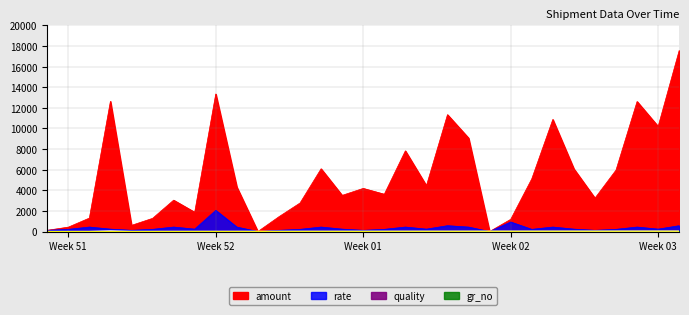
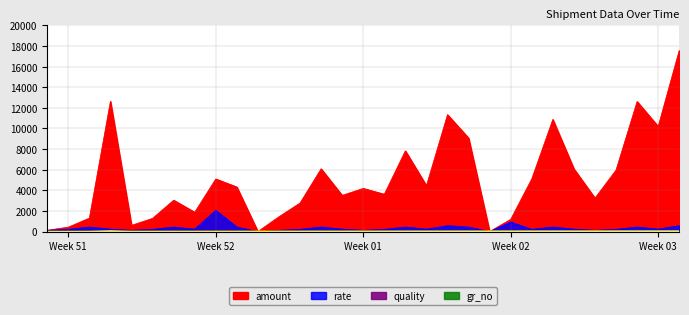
amount, Week 52: 13300 -> 5100
